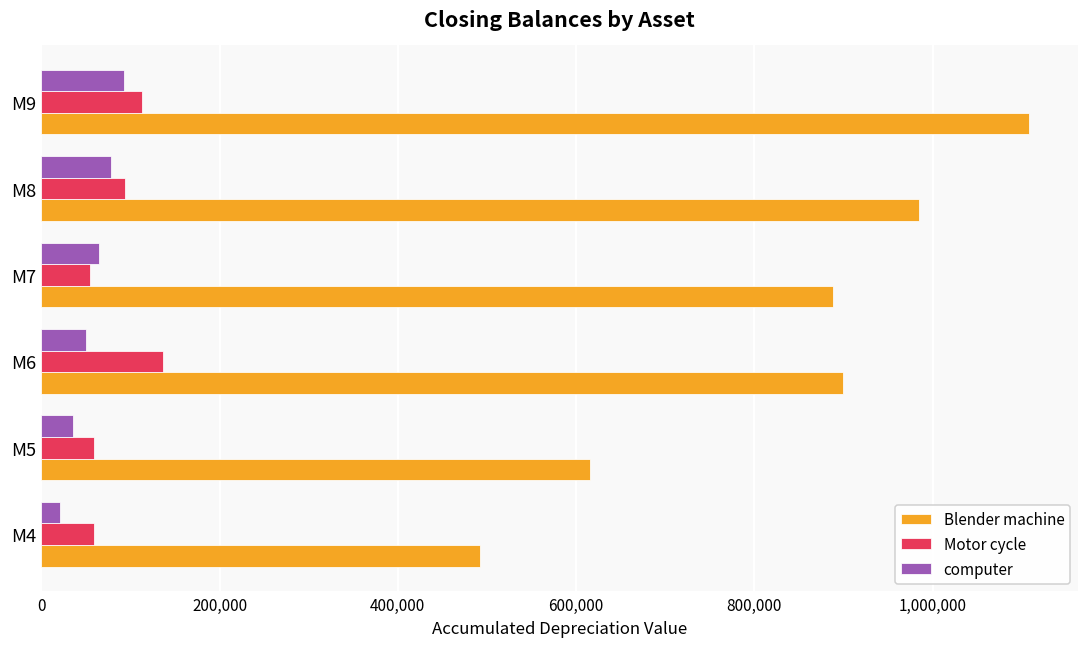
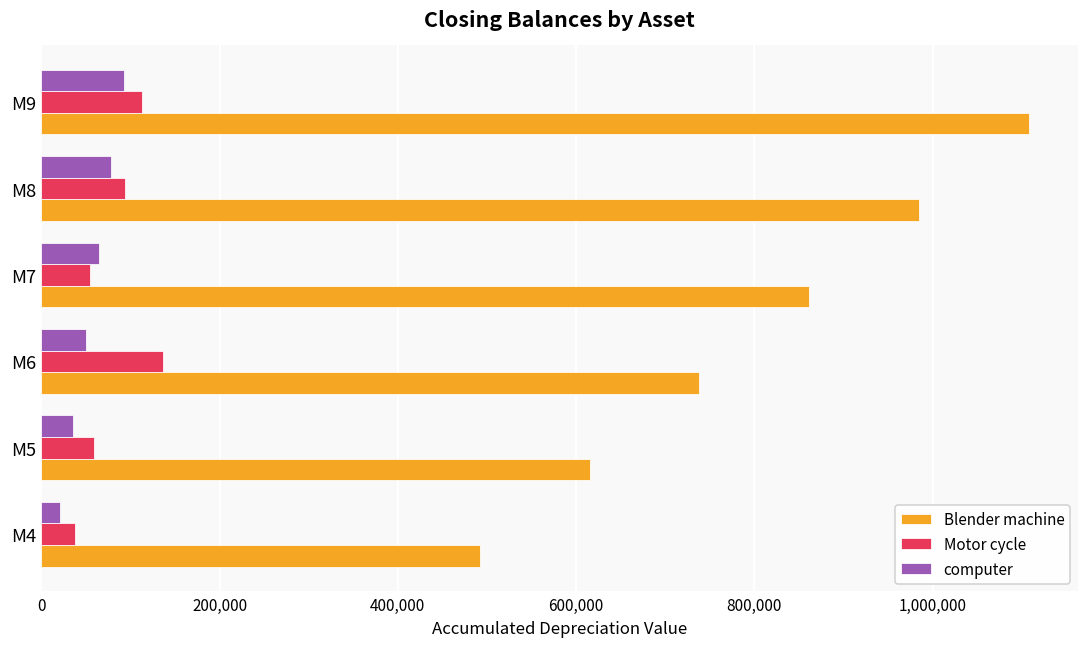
Blender machine, M7: 890,000 -> 860,000
Blender machine, M6: 900,000 -> 740,000
Motor cycle, M4: 60,000 -> 40,000
